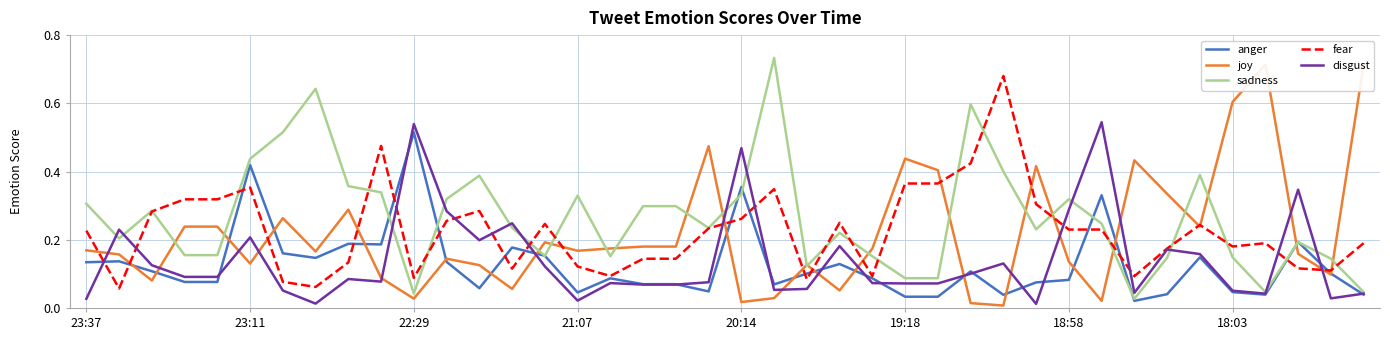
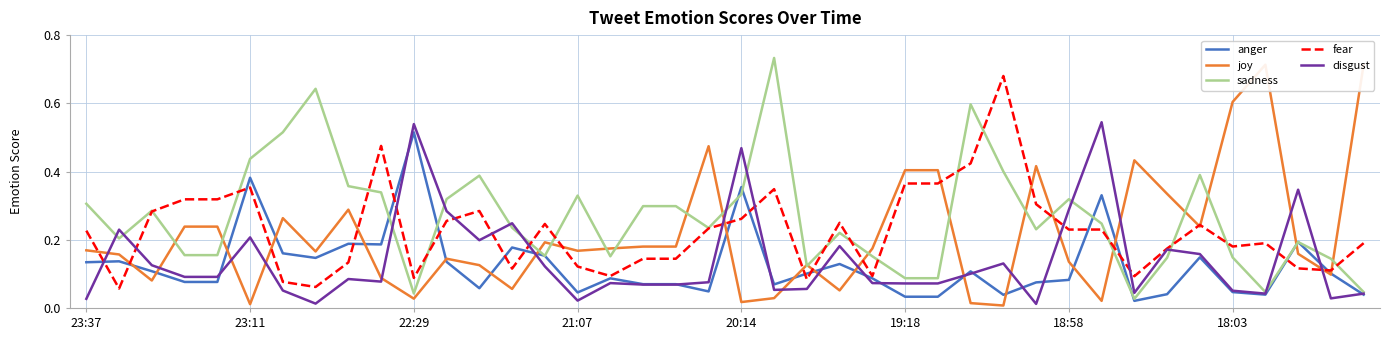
anger, 23:11: 0.42 -> 0.38
joy, 23:11: 0.13 -> 0.01
joy, 19:18: 0.44 -> 0.40
